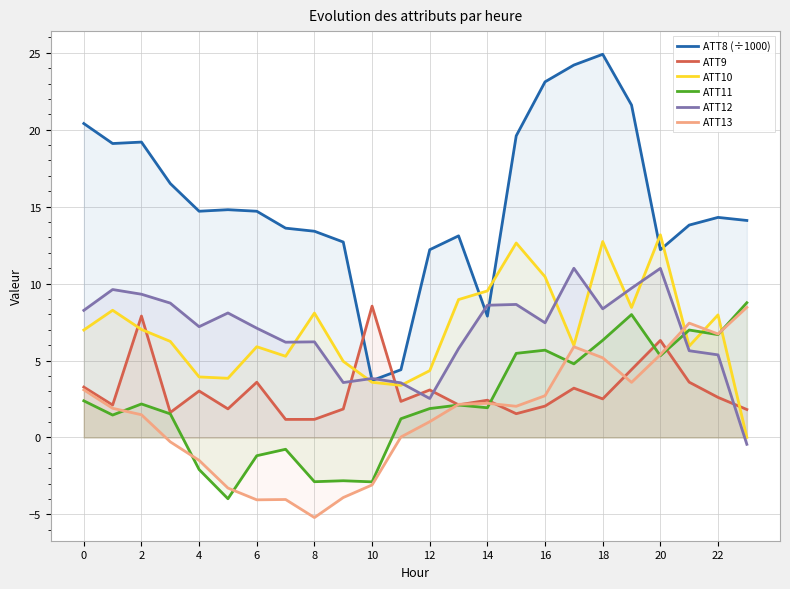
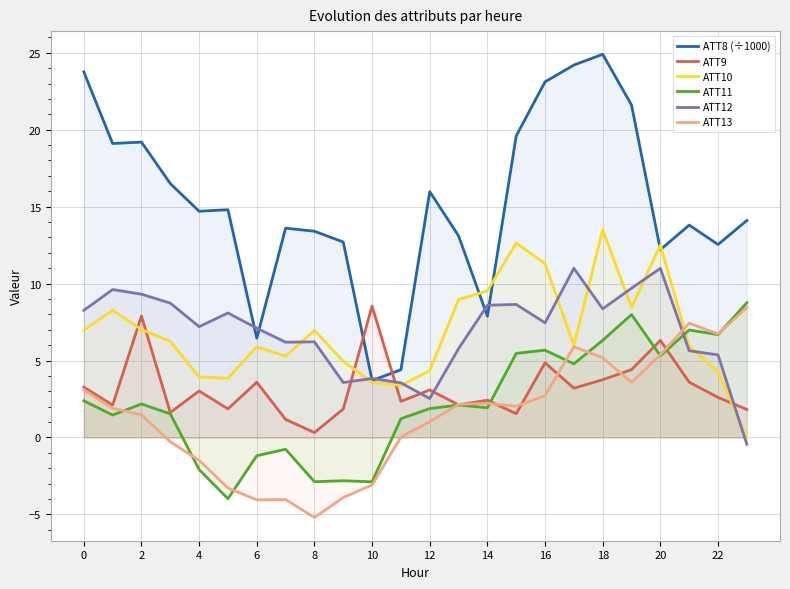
ATT8 (÷1000), 0: 20.4 -> 23.8
ATT8 (÷1000), 6: 14.7 -> 6.5
ATT9, 8: 1.2 -> 0.3
ATT10, 8: 8.1 -> 7.0
ATT8 (÷1000), 12: 12.2 -> 16.0
ATT9, 16: 2.0 -> 4.9
ATT10, 16: 10.4 -> 11.3
ATT9, 18: 2.5 -> 3.8
ATT10, 18: 12.7 -> 13.5
ATT10, 20: 13.2 -> 12.5
ATT8 (÷1000), 22: 14.3 -> 12.5
ATT10, 22: 8.0 -> 4.3
